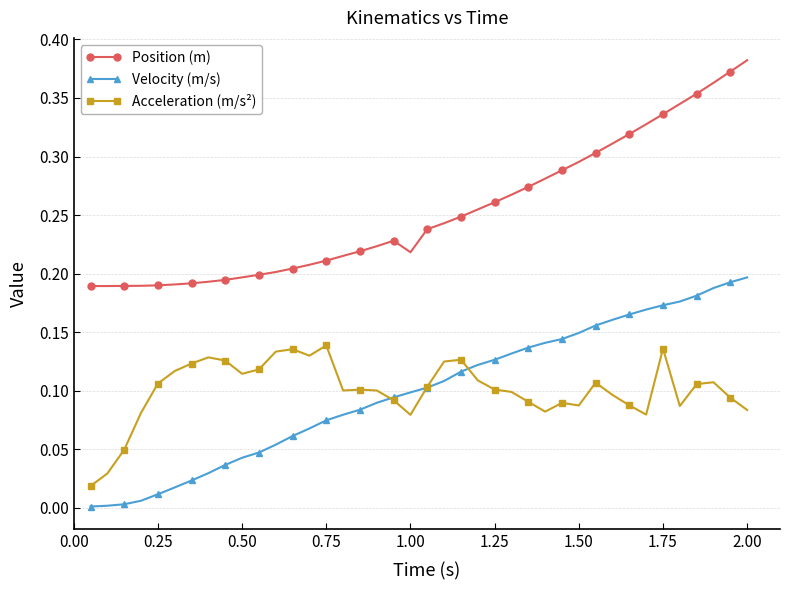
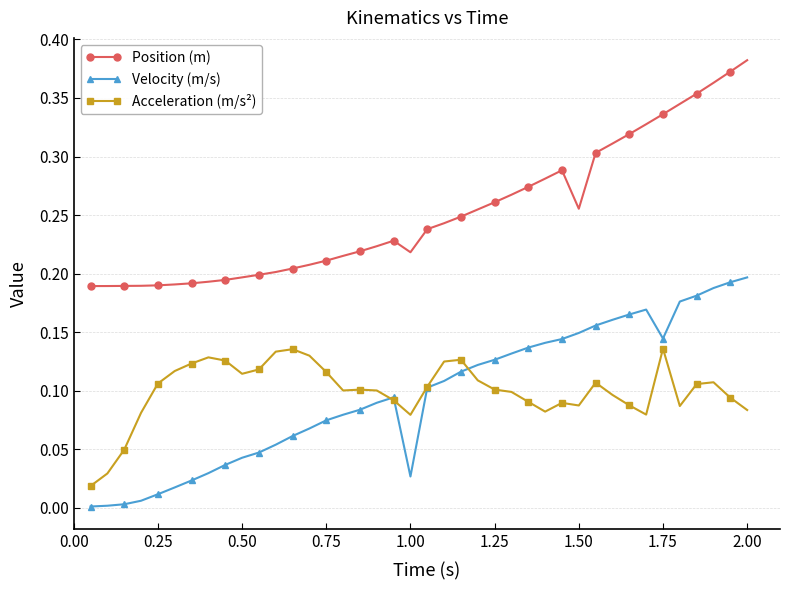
Acceleration (m/s²), 0.75: 0.139 -> 0.116
Velocity (m/s), 1.00: 0.099 -> 0.027
Position (m), 1.50: 0.295 -> 0.255
Velocity (m/s), 1.75: 0.173 -> 0.145
